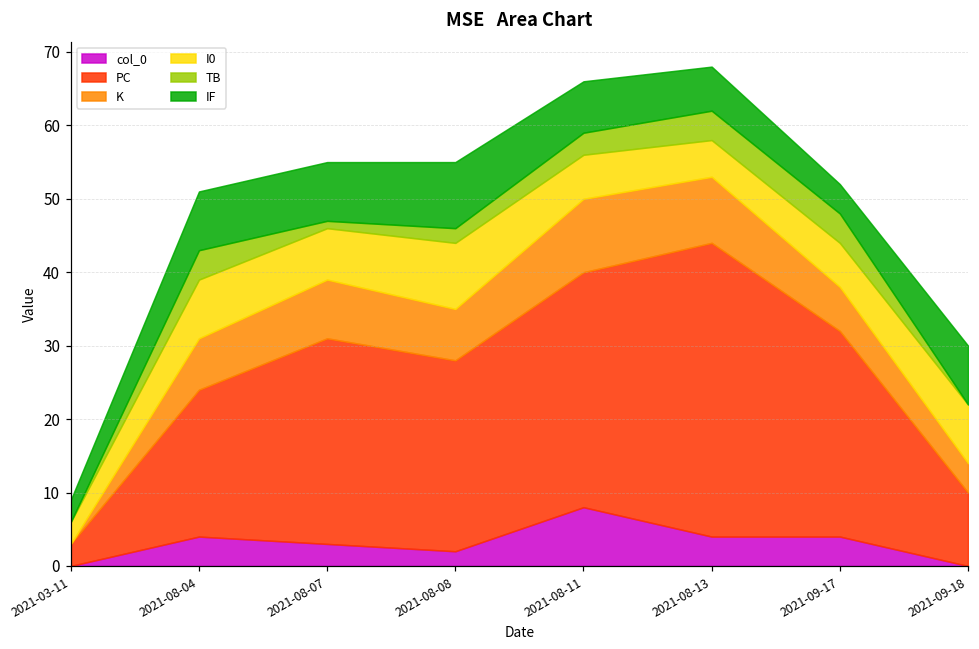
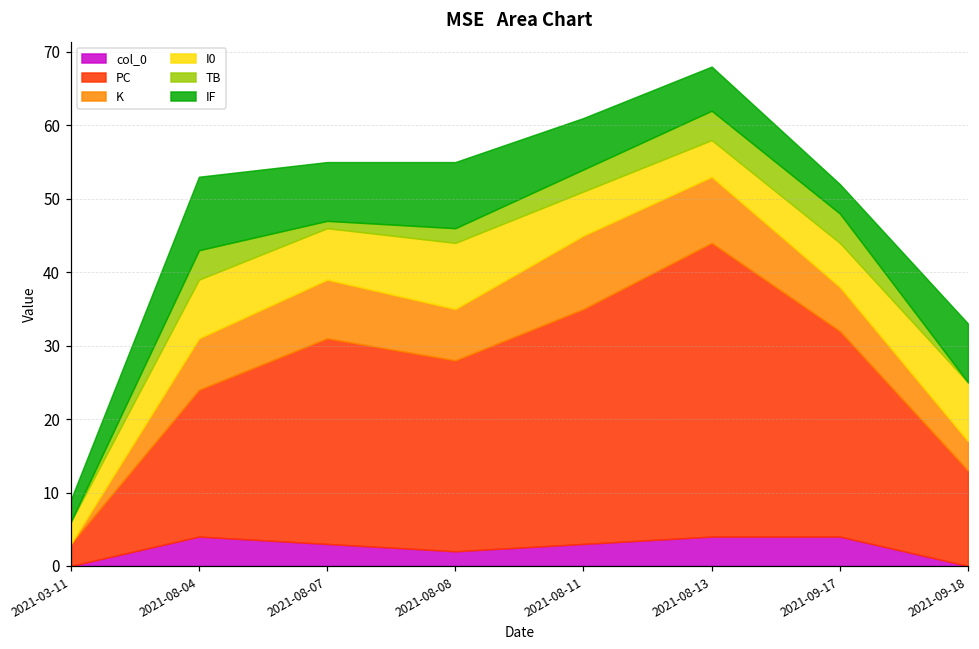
IF, 2021-08-04: 8 -> 10
col_0, 2021-08-11: 8 -> 3
PC, 2021-09-18: 10 -> 13
